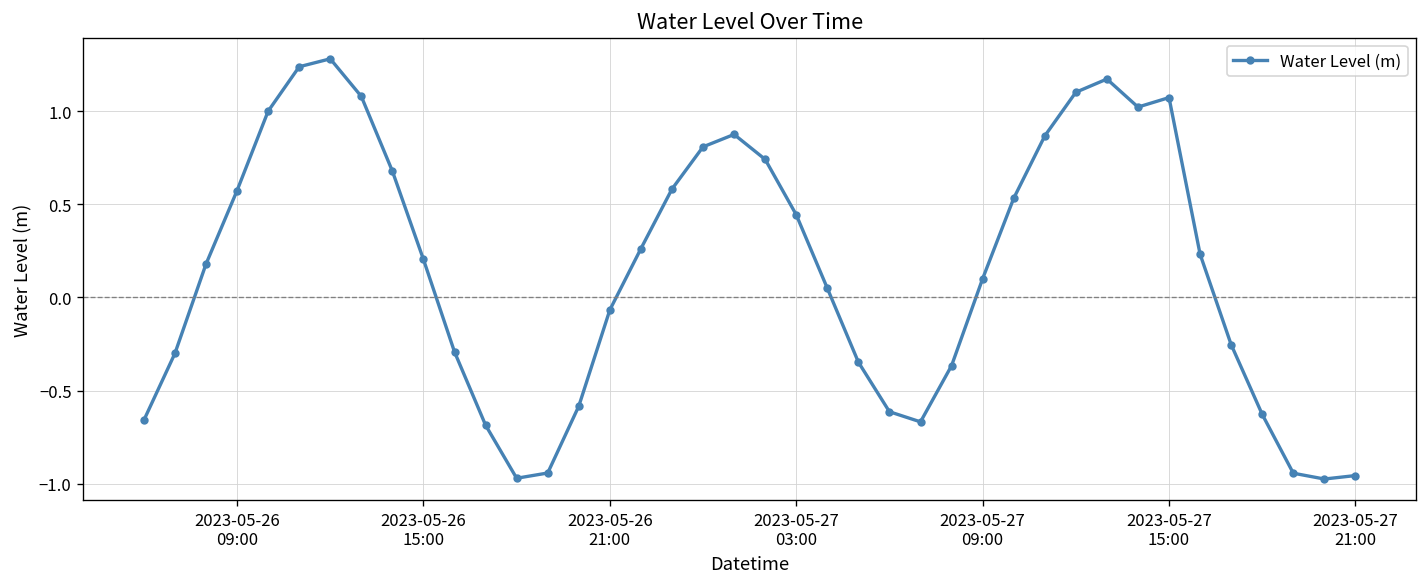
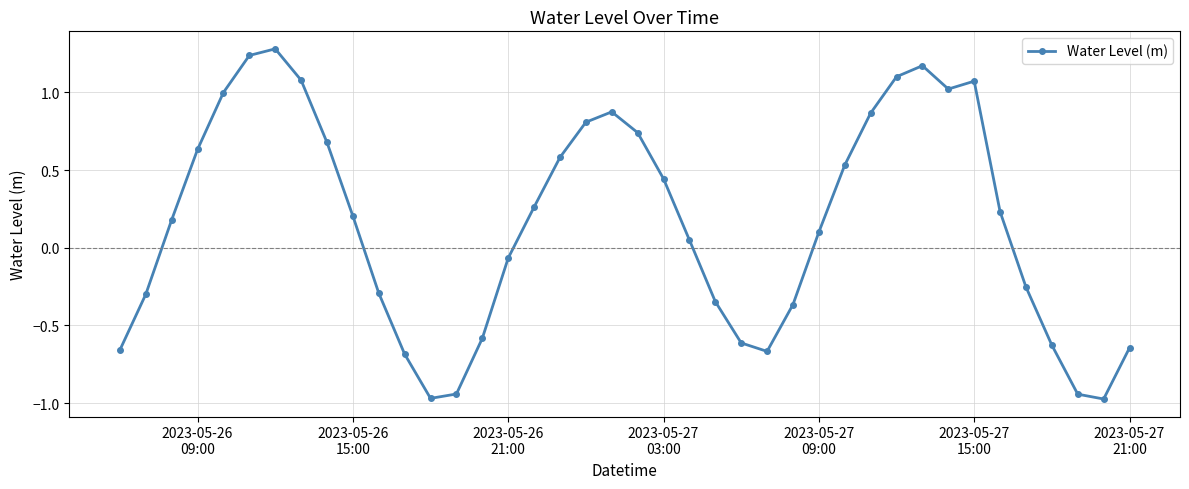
2023-05-26 09:00: 0.57 -> 0.63
2023-05-27 21:00: -0.96 -> -0.64
